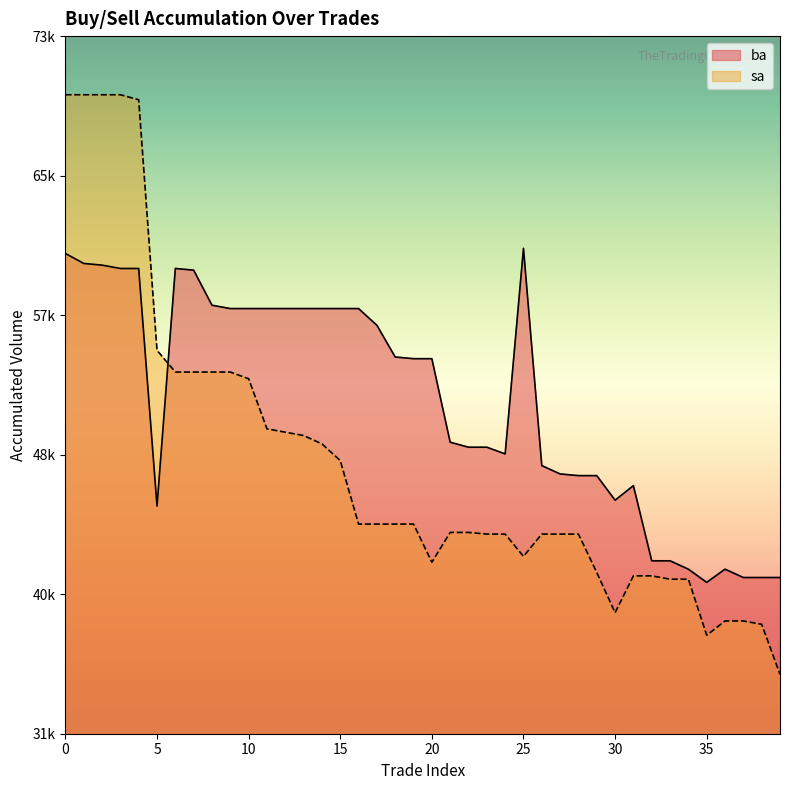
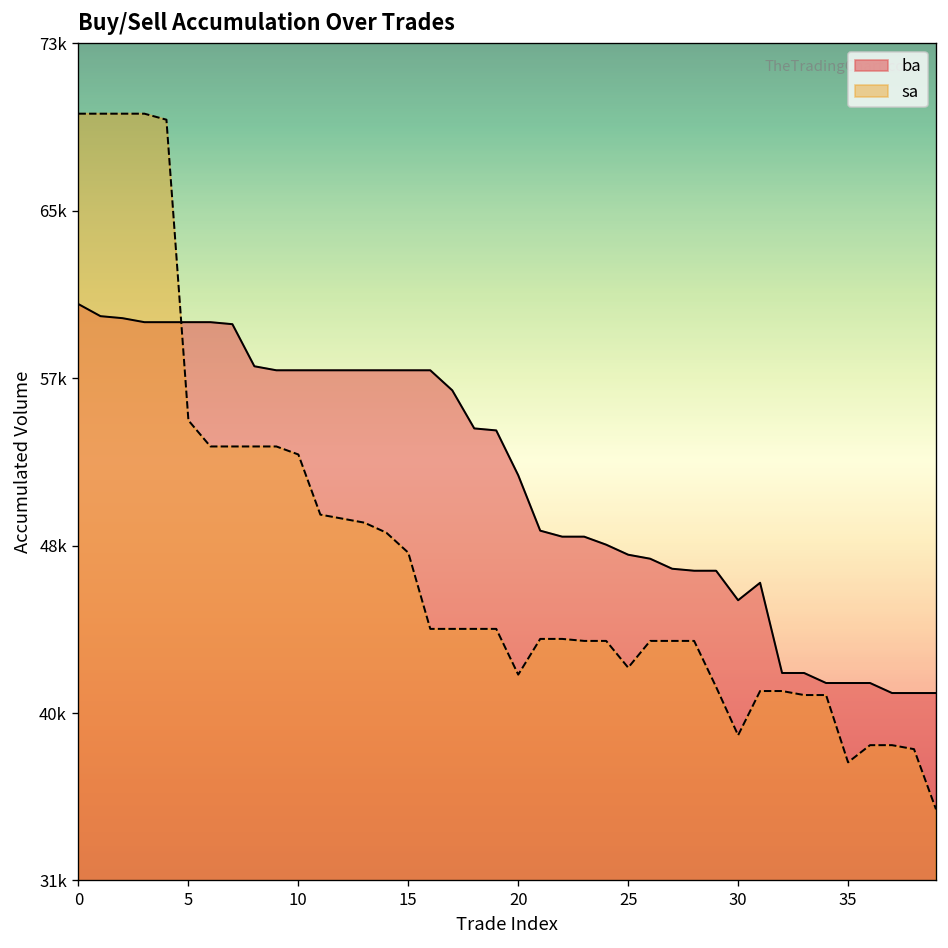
ba, 5: 45600 -> 59800
ba, 20: 54400 -> 52200
ba, 25: 61000 -> 48200
ba, 35: 41000 -> 41800
